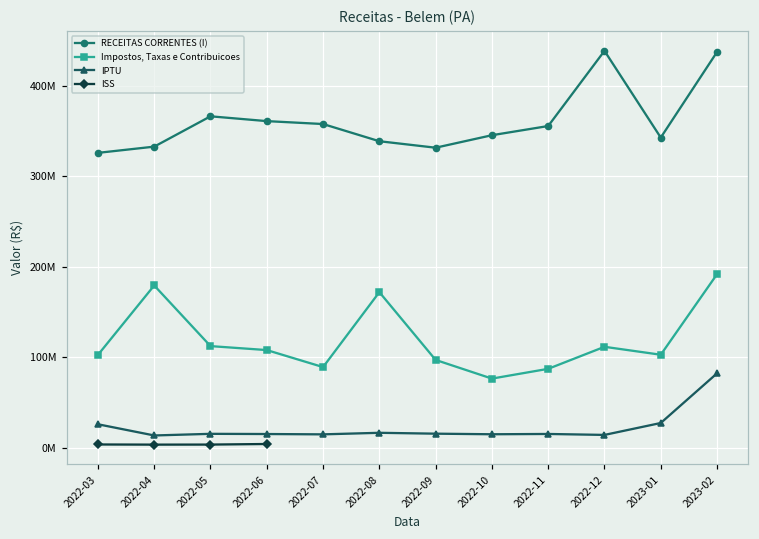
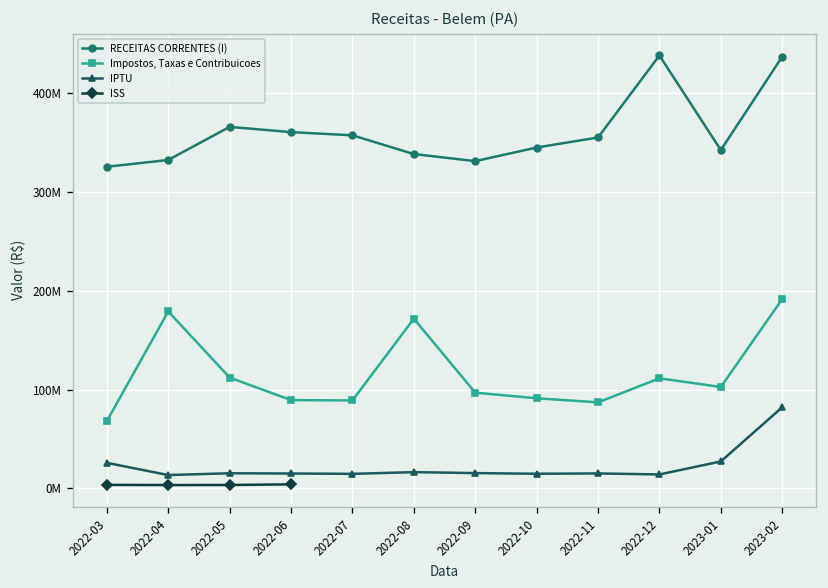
Impostos, Taxas e Contribuicoes, 2022-03: 100000000 -> 70000000
Impostos, Taxas e Contribuicoes, 2022-06: 110000000 -> 90000000
Impostos, Taxas e Contribuicoes, 2022-10: 80000000 -> 90000000
